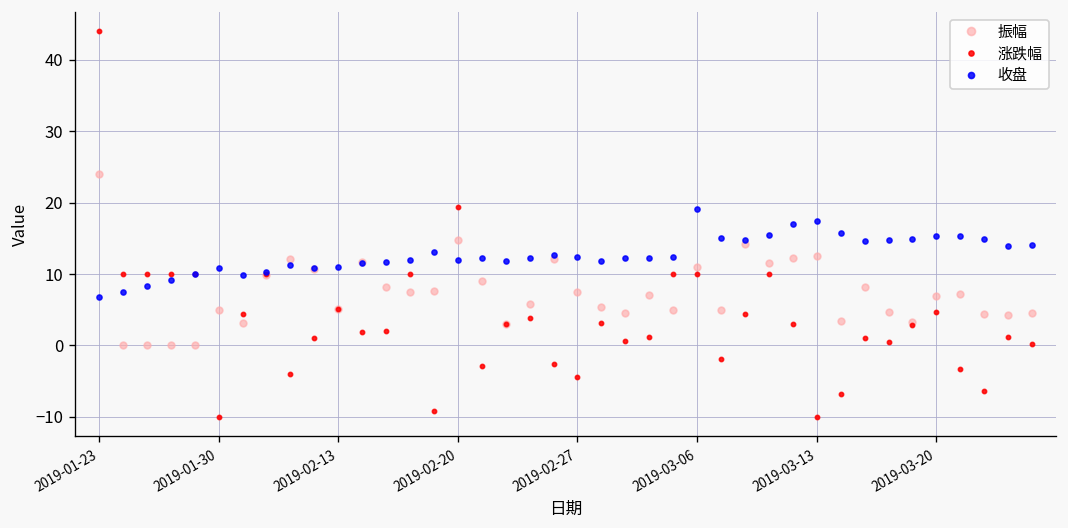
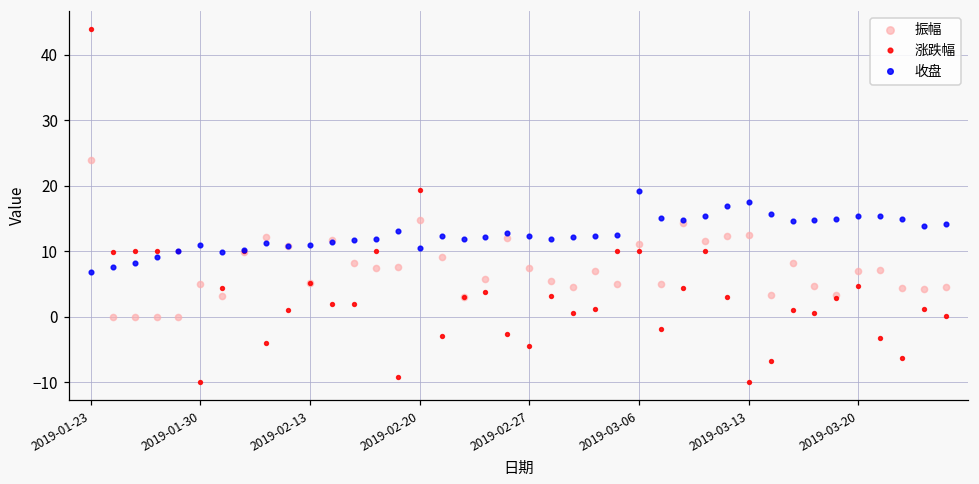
收盘, 2019-02-20: 12 -> 11
